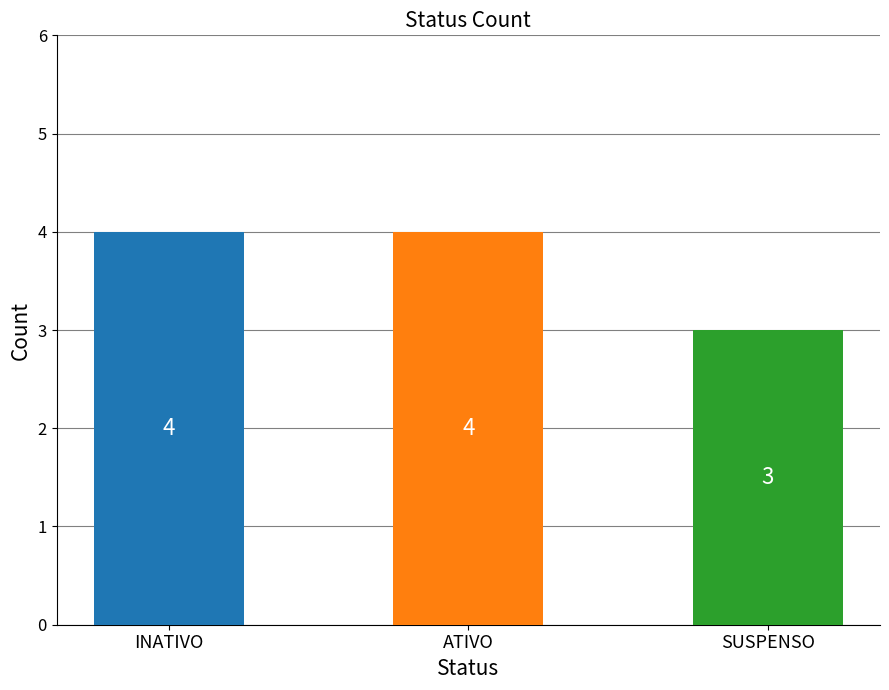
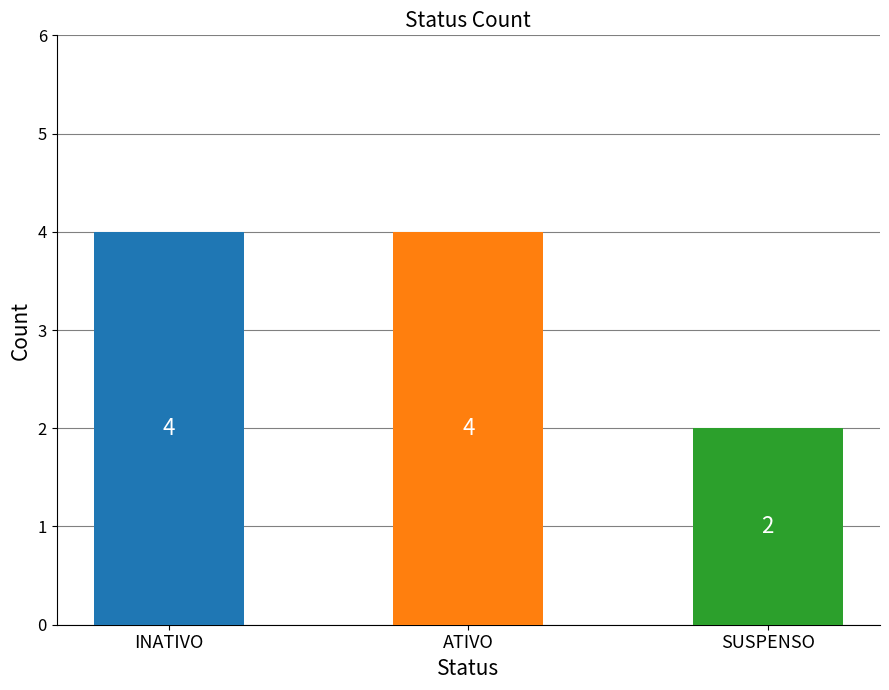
SUSPENSO: 3 -> 2
